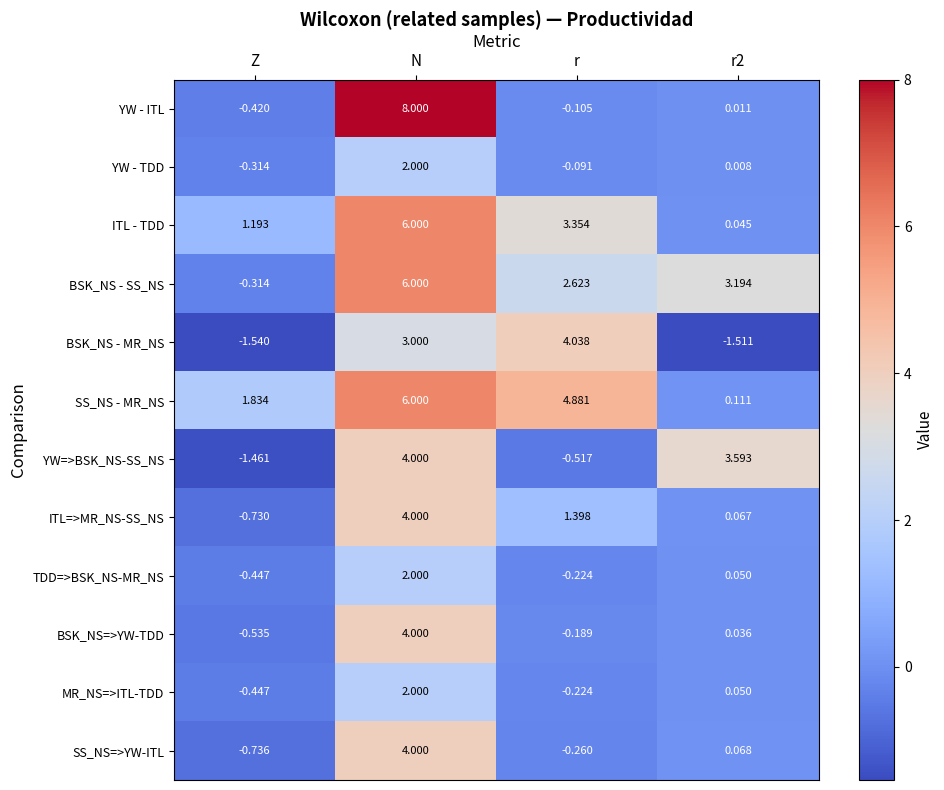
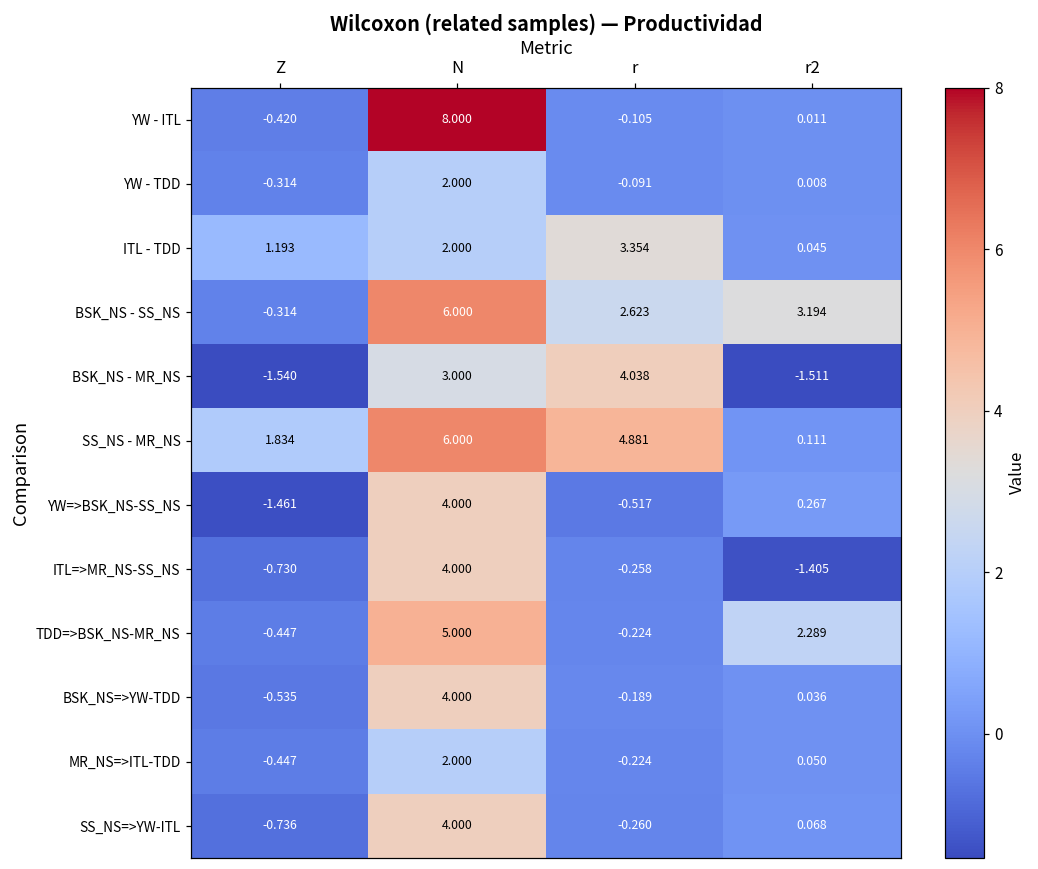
ITL - TDD, N: 6.000 -> 2.000
YW=>BSK_NS-SS_NS, r2: 3.593 -> 0.267
ITL=>MR_NS-SS_NS, r: 1.398 -> -0.258
ITL=>MR_NS-SS_NS, r2: 0.067 -> -1.405
TDD=>BSK_NS-MR_NS, N: 2.000 -> 5.000
TDD=>BSK_NS-MR_NS, r2: 0.050 -> 2.289
